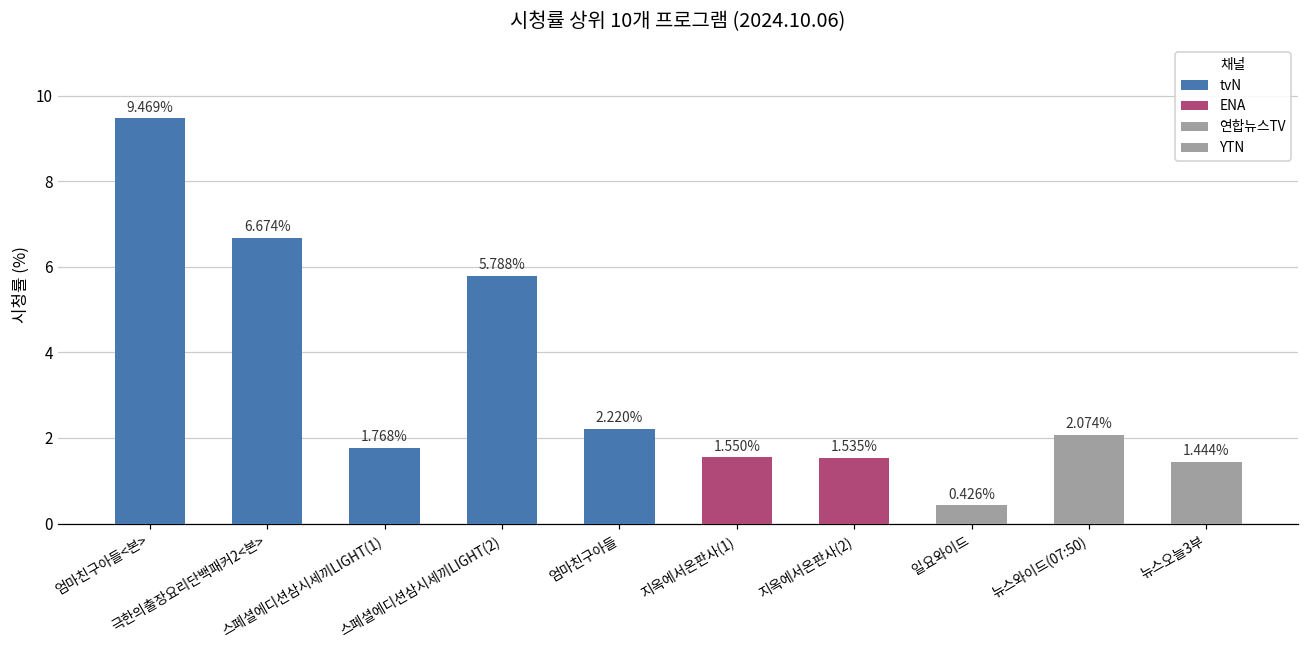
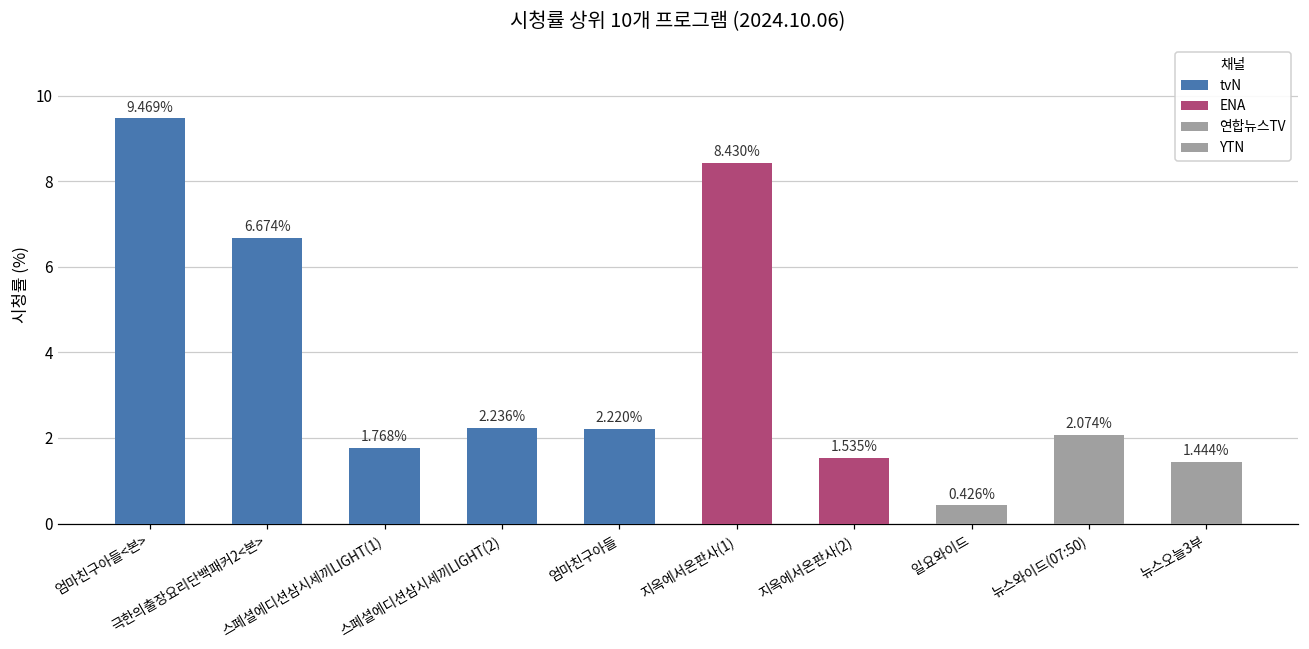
스페셜에디션삼시세끼LIGHT(2): 5.788% -> 2.236%
지옥에서온판사(1): 1.550% -> 8.430%
